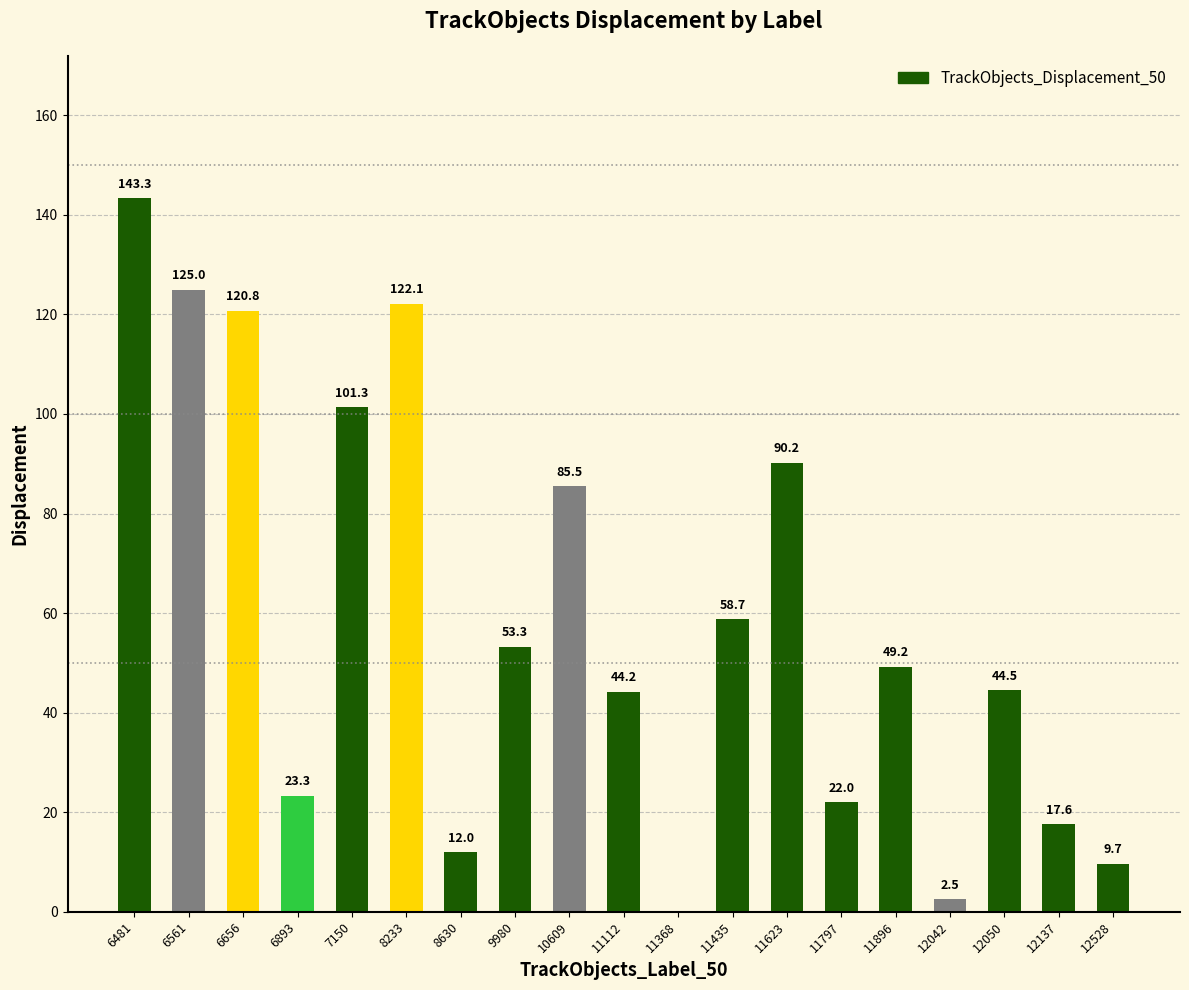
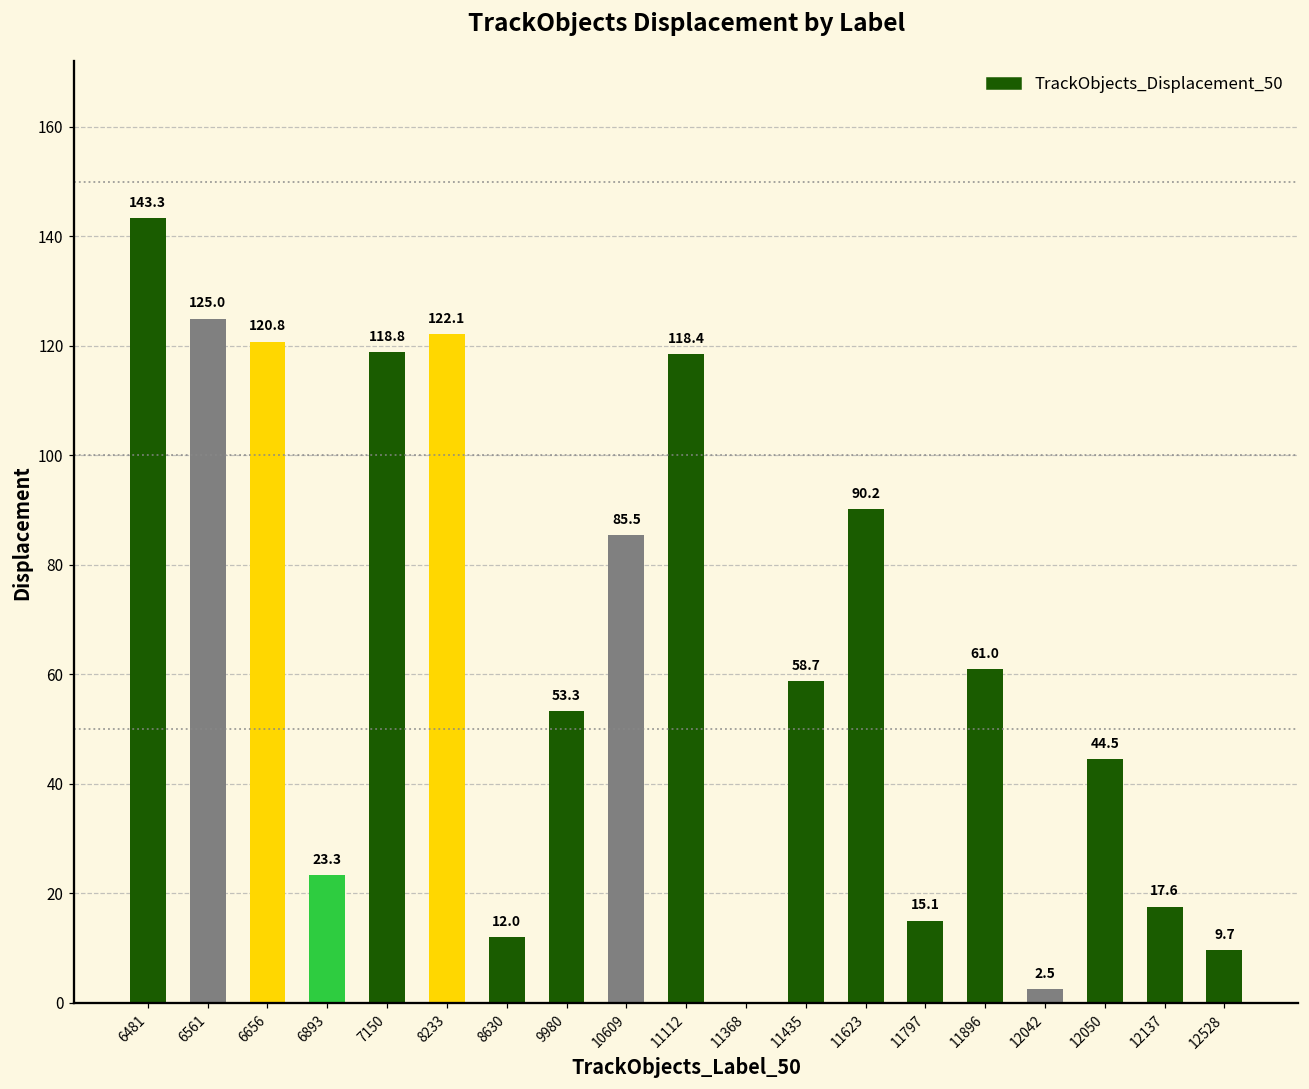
7150: 101.3 -> 118.8
11112: 44.2 -> 118.4
11797: 22.0 -> 15.1
11896: 49.2 -> 61.0
